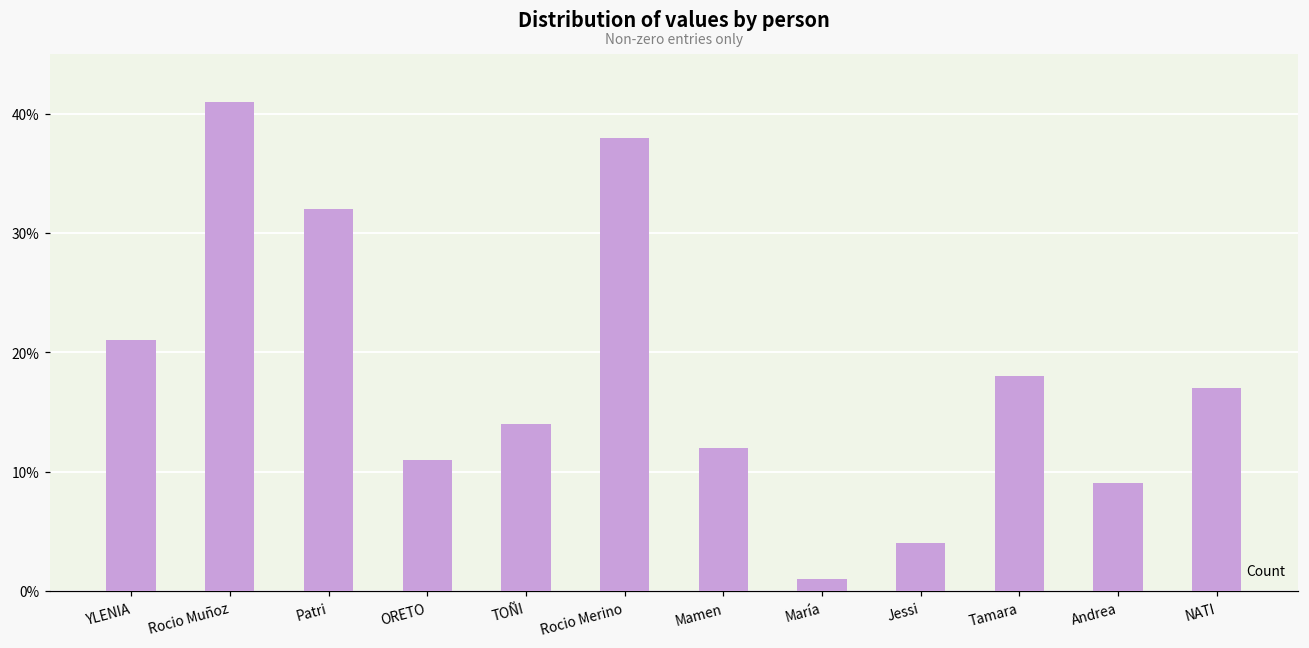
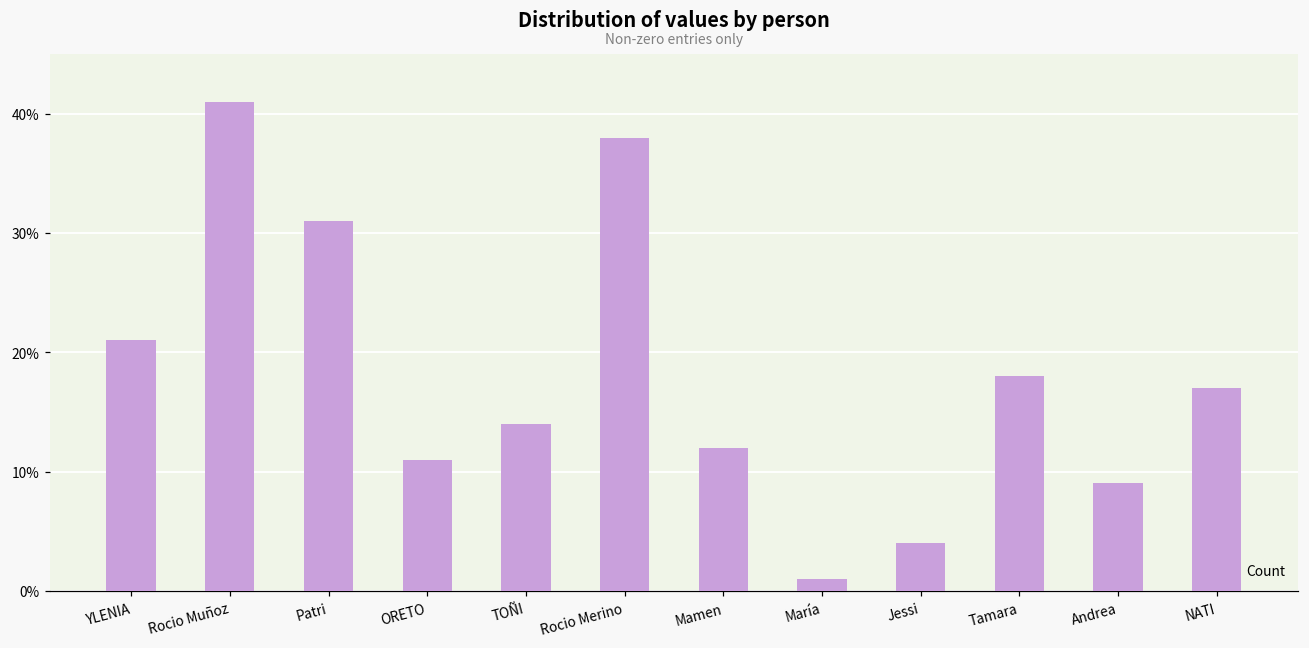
Patri: 32% -> 31%
